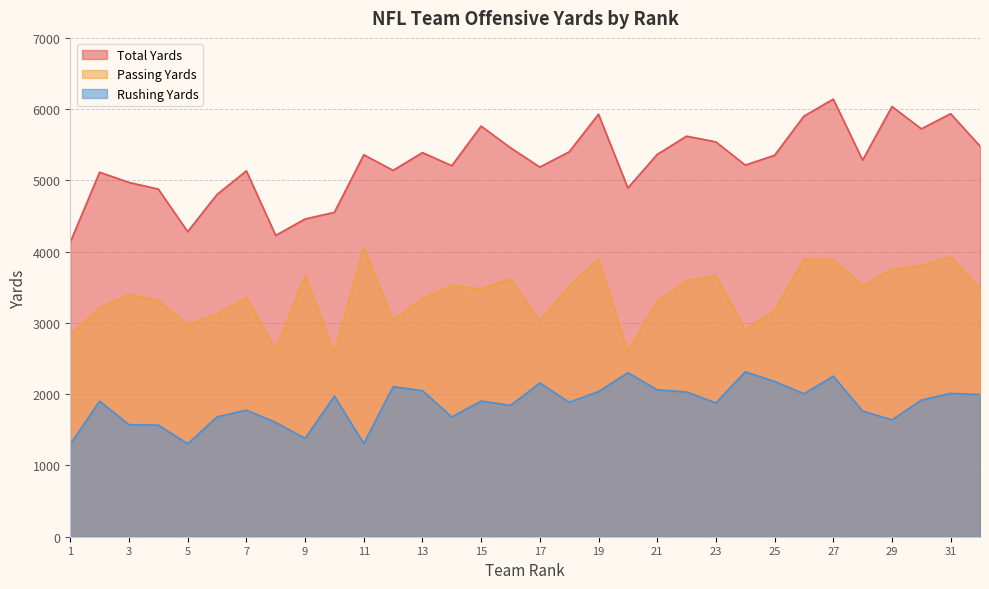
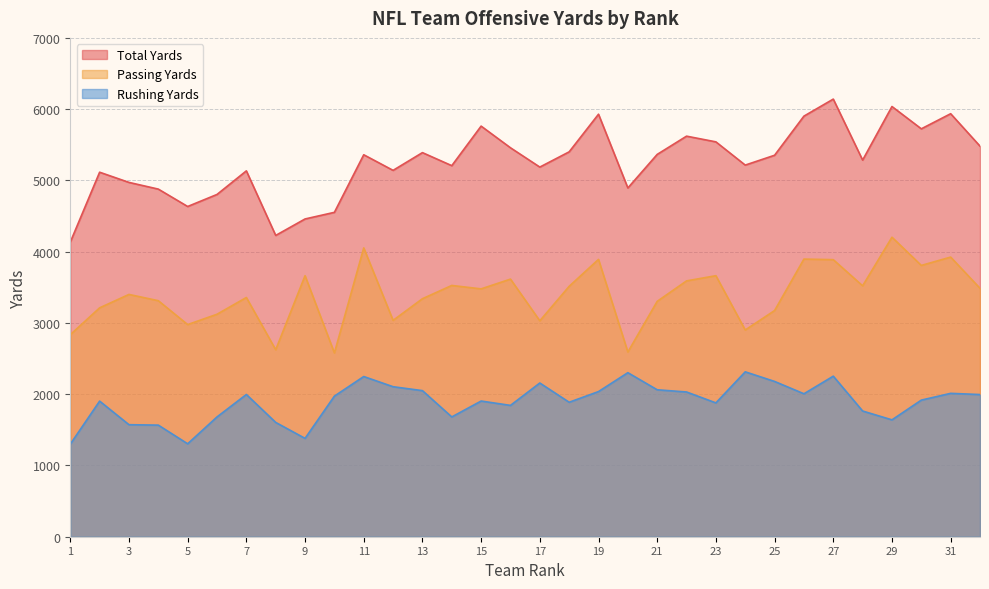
Total Yards, 5: 4300 -> 4600
Rushing Yards, 7: 1800 -> 2000
Rushing Yards, 11: 1300 -> 2200
Passing Yards, 29: 3800 -> 4200
